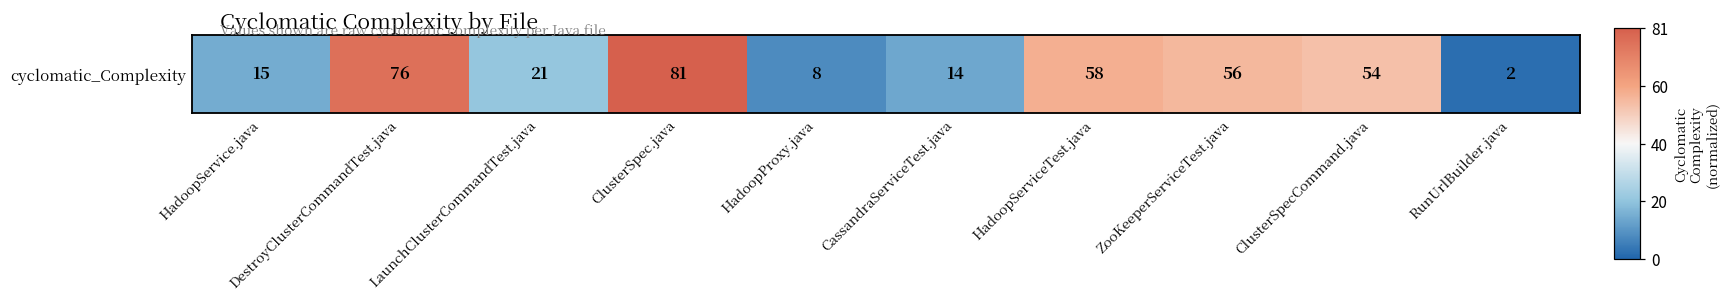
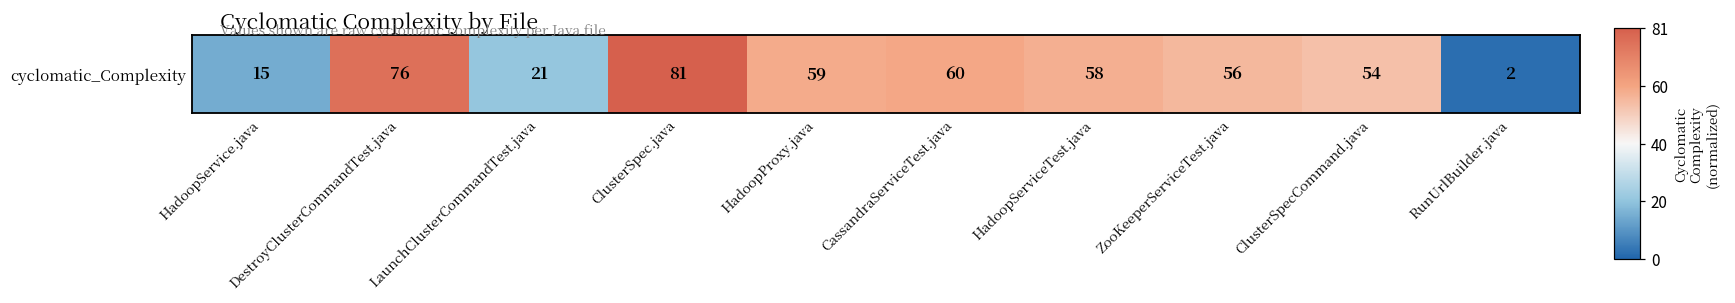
cyclomatic_Complexity, HadoopProxy.java: 8 -> 59
cyclomatic_Complexity, CassandraServiceTest.java: 14 -> 60
